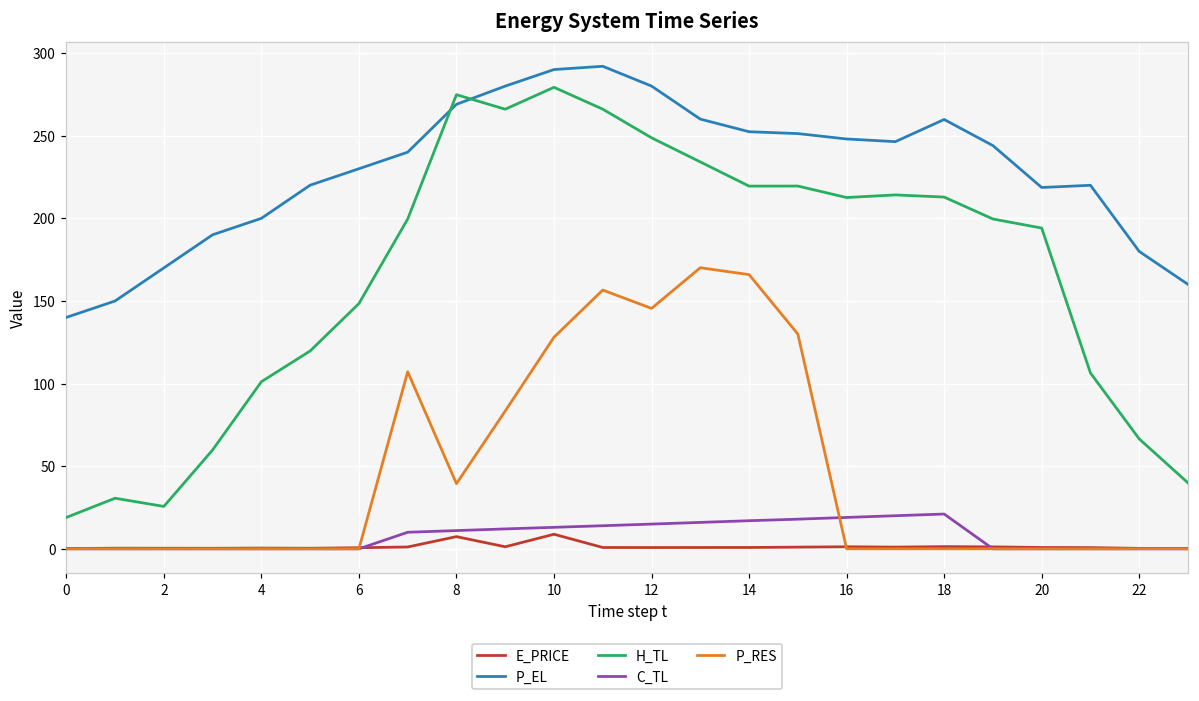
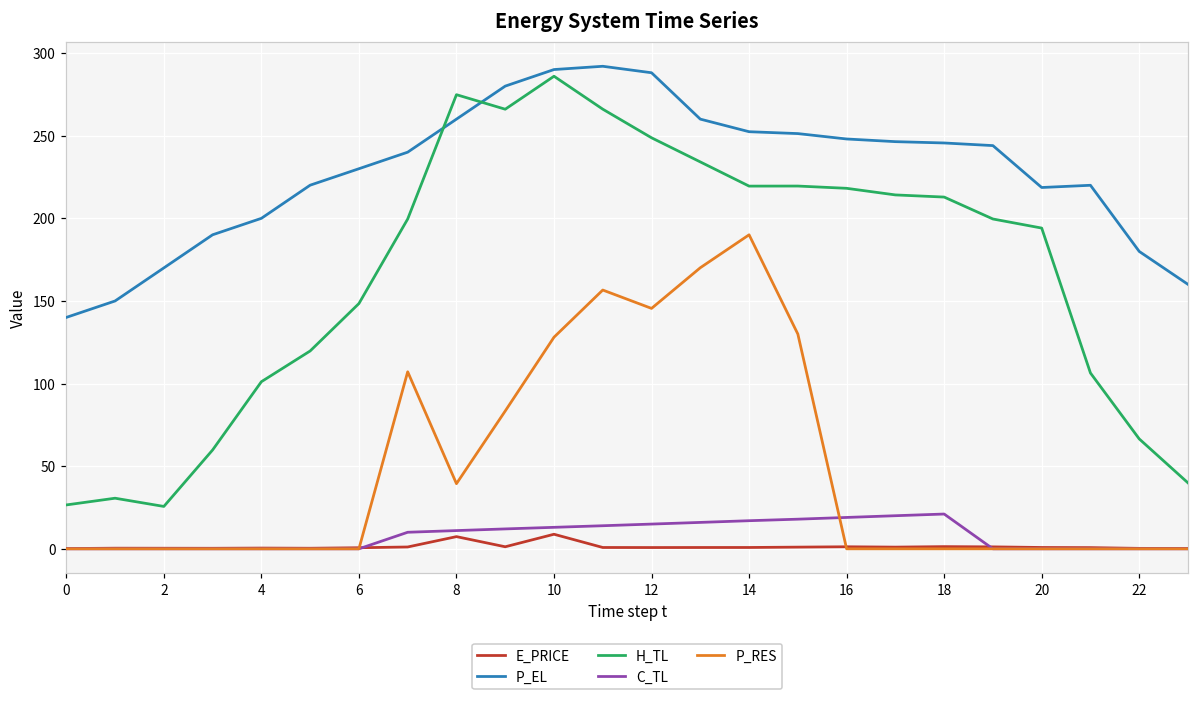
H_TL, 0: 19 -> 27
P_EL, 8: 269 -> 260
H_TL, 10: 279 -> 286
P_EL, 12: 280 -> 288
P_RES, 14: 166 -> 190
H_TL, 16: 213 -> 218
P_EL, 18: 260 -> 246
